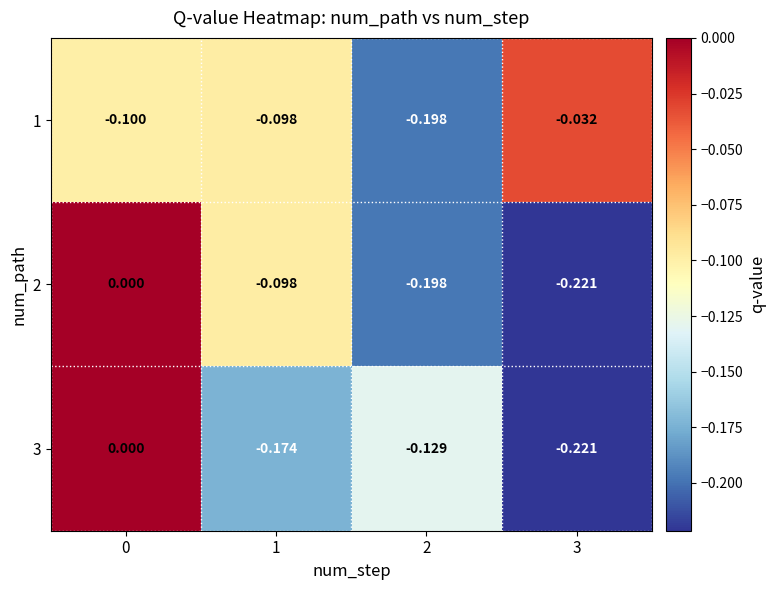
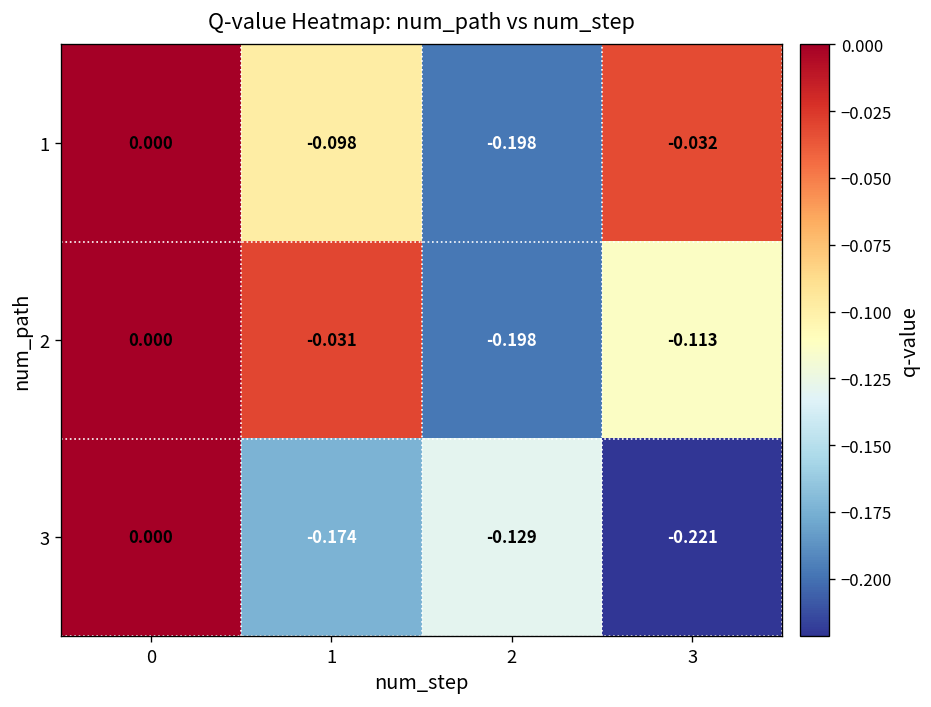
1, 0: -0.100 -> 0.000
2, 1: -0.098 -> -0.031
2, 3: -0.221 -> -0.113
